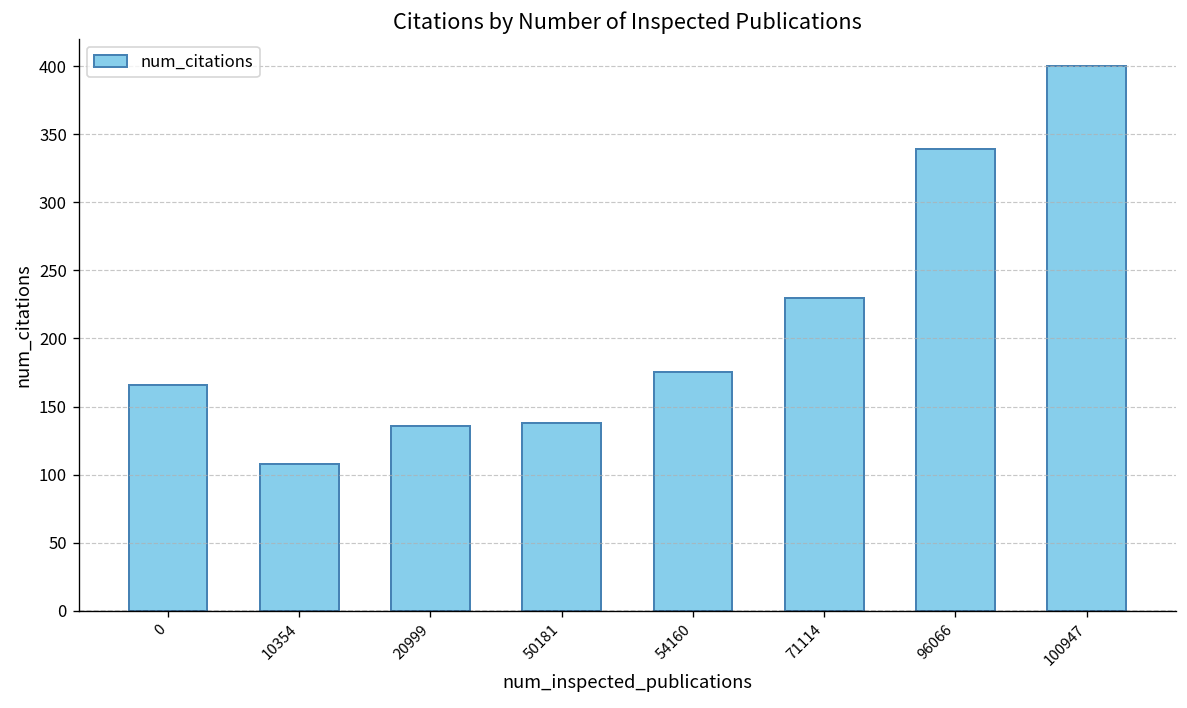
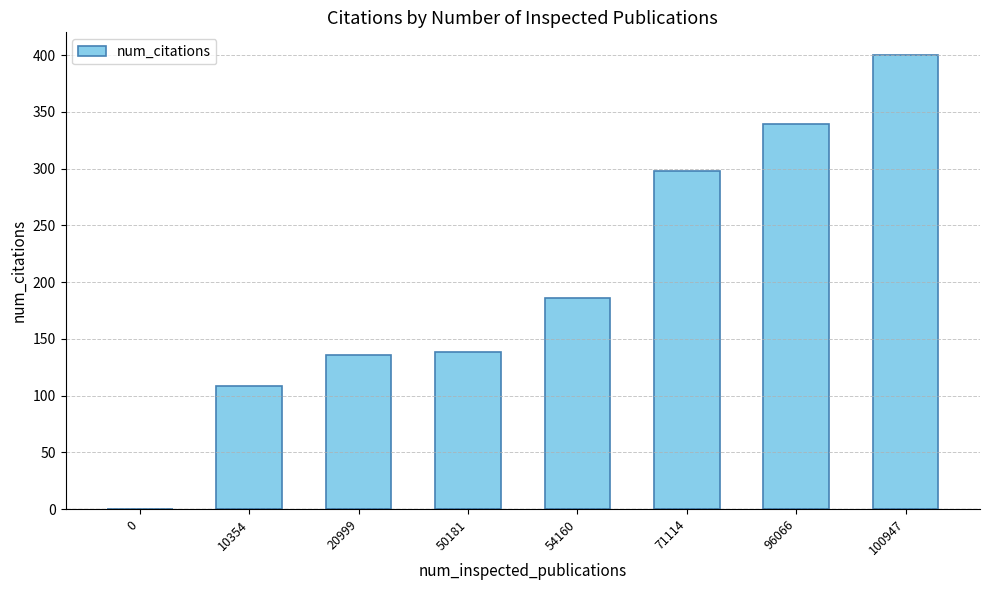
0: 166 -> 0
54160: 175 -> 186
71114: 230 -> 298
